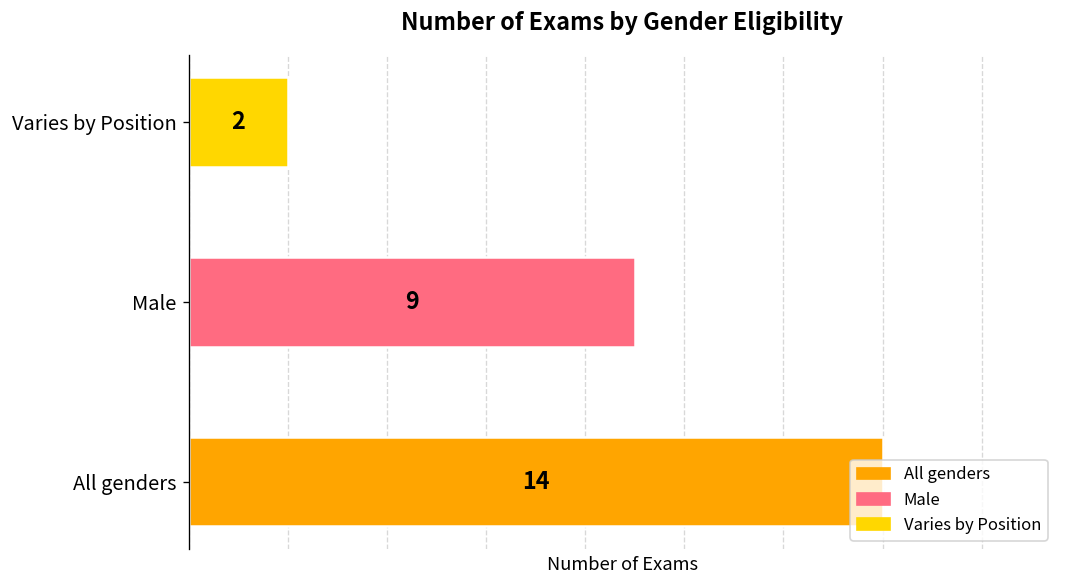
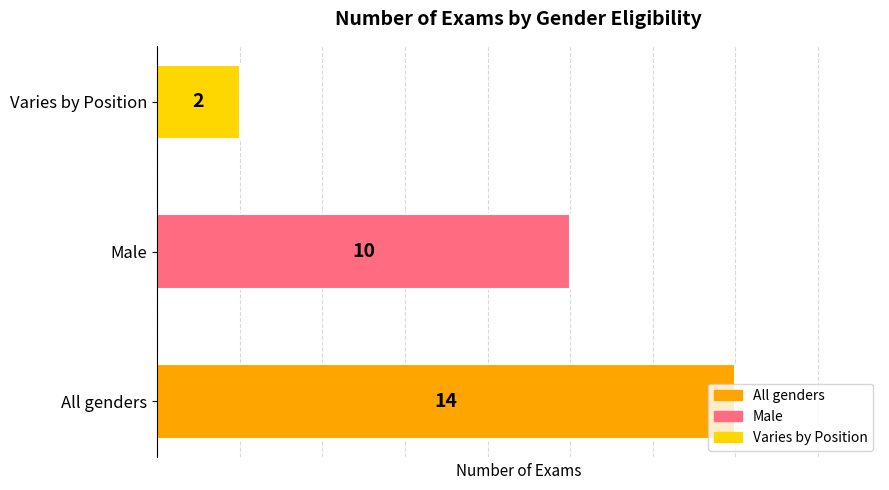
Male: 9 -> 10
